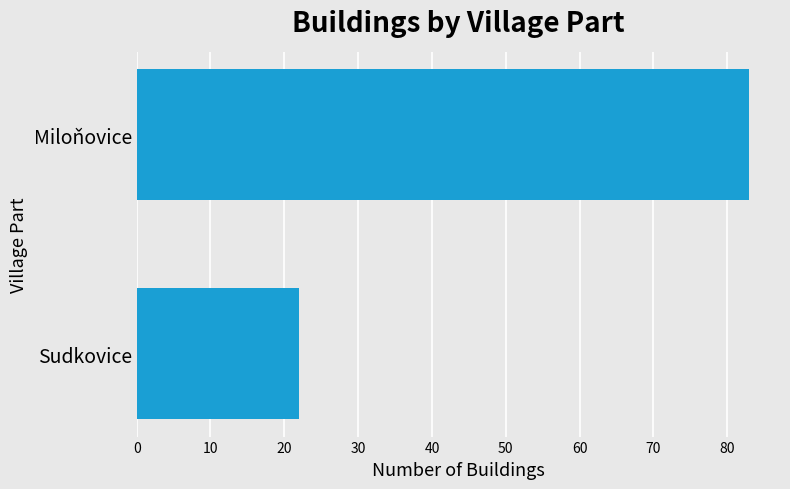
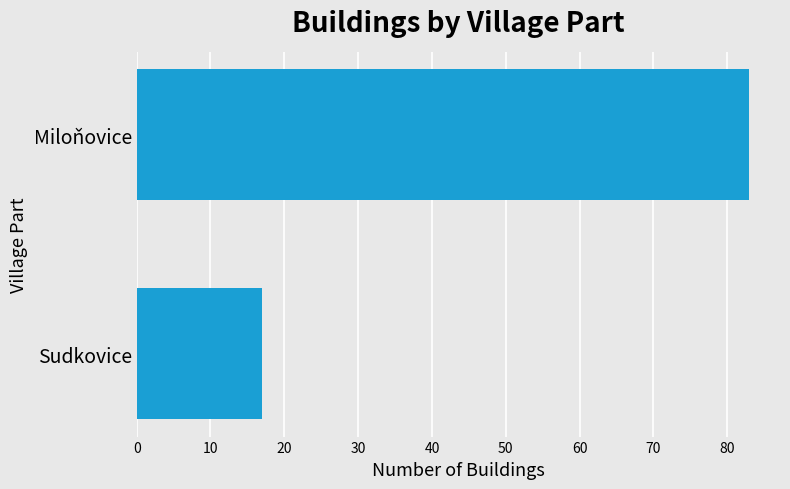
Sudkovice: 22 -> 17
